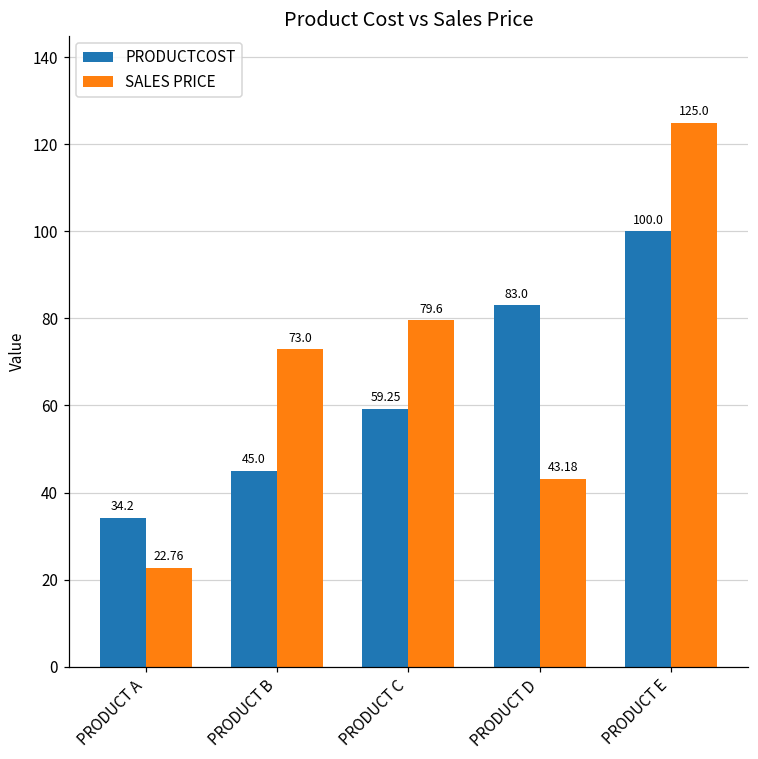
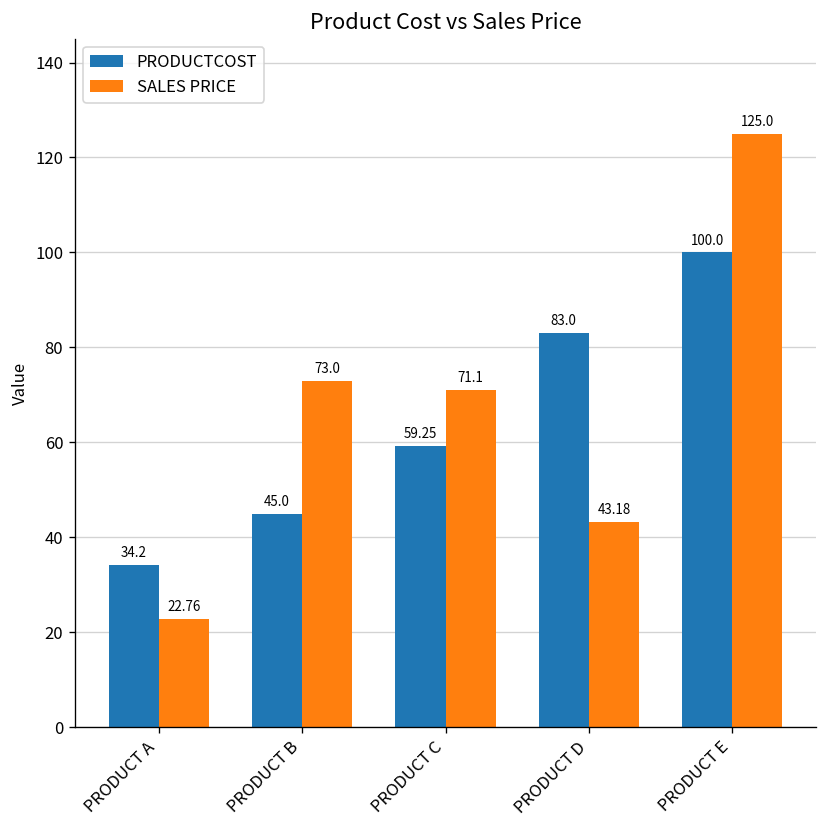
SALES PRICE, PRODUCT C: 79.6 -> 71.1
